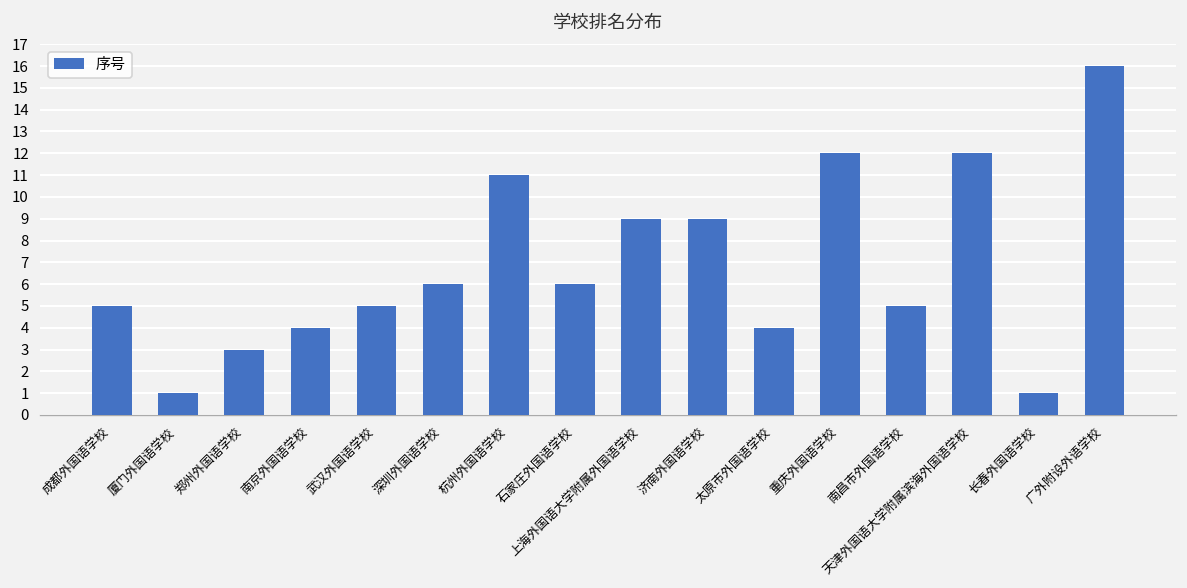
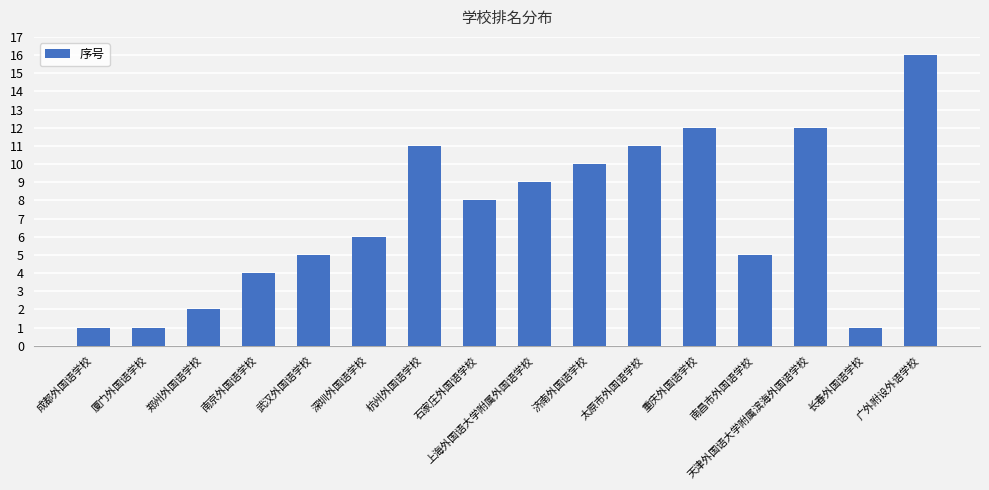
成都外国语学校: 5 -> 1
郑州外国语学校: 3 -> 2
石家庄外国语学校: 6 -> 8
济南外国语学校: 9 -> 10
太原市外国语学校: 4 -> 11
